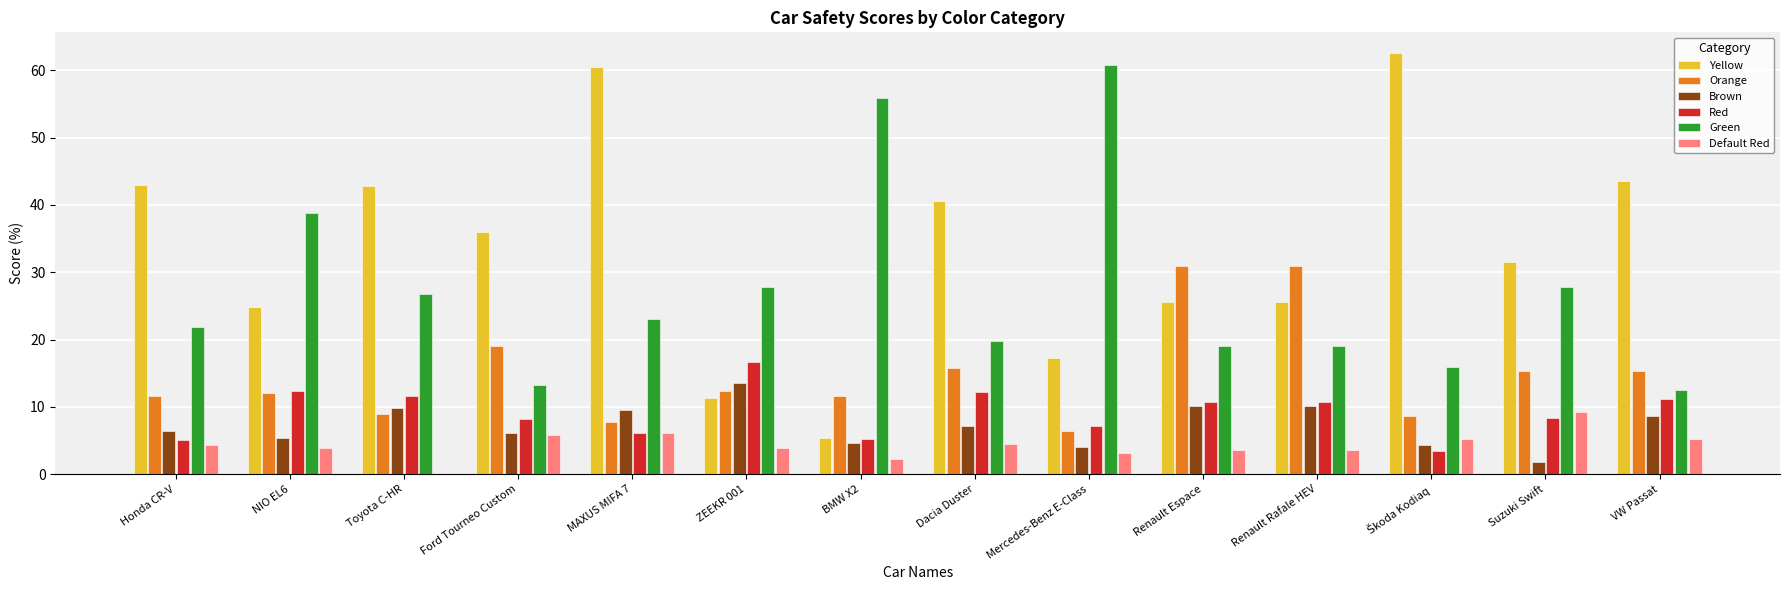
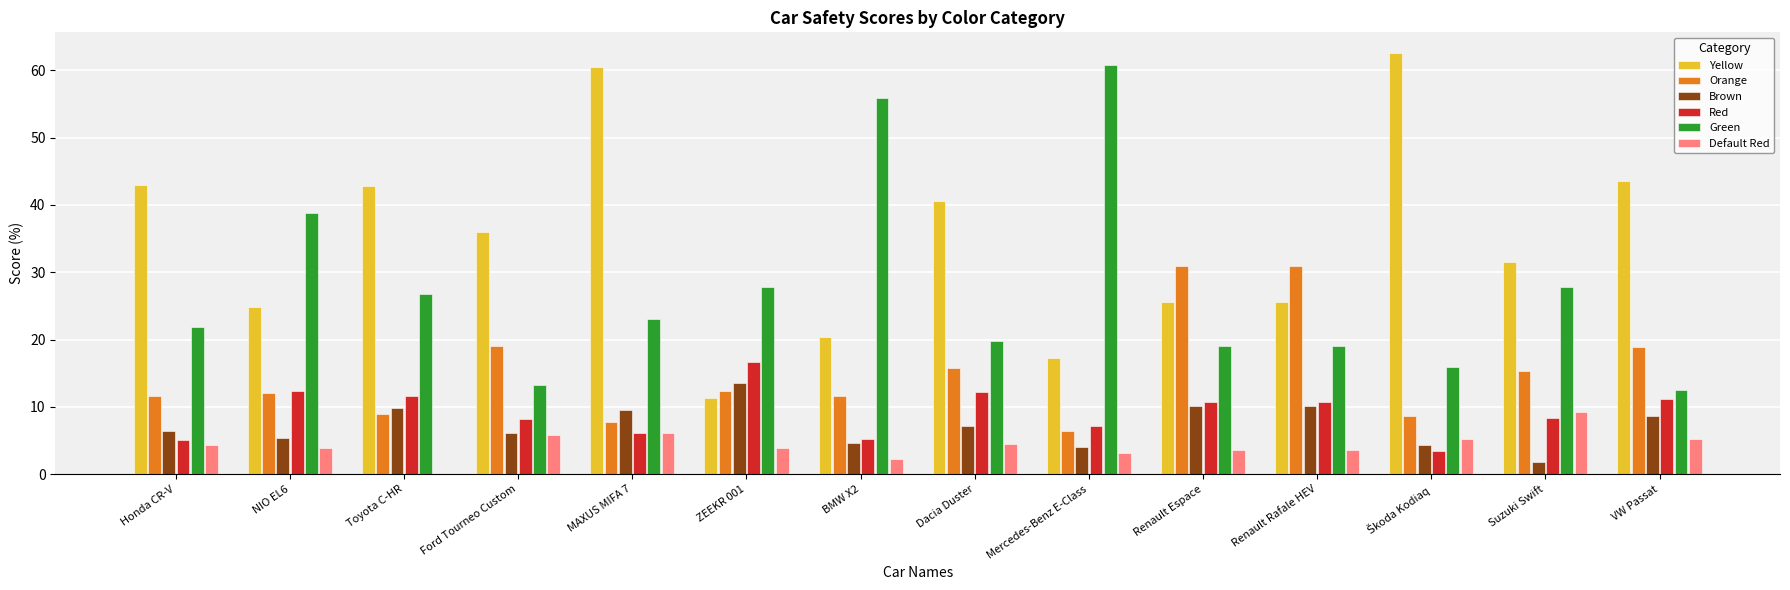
Yellow, BMW X2: 5 -> 20
Orange, VW Passat: 15 -> 19
